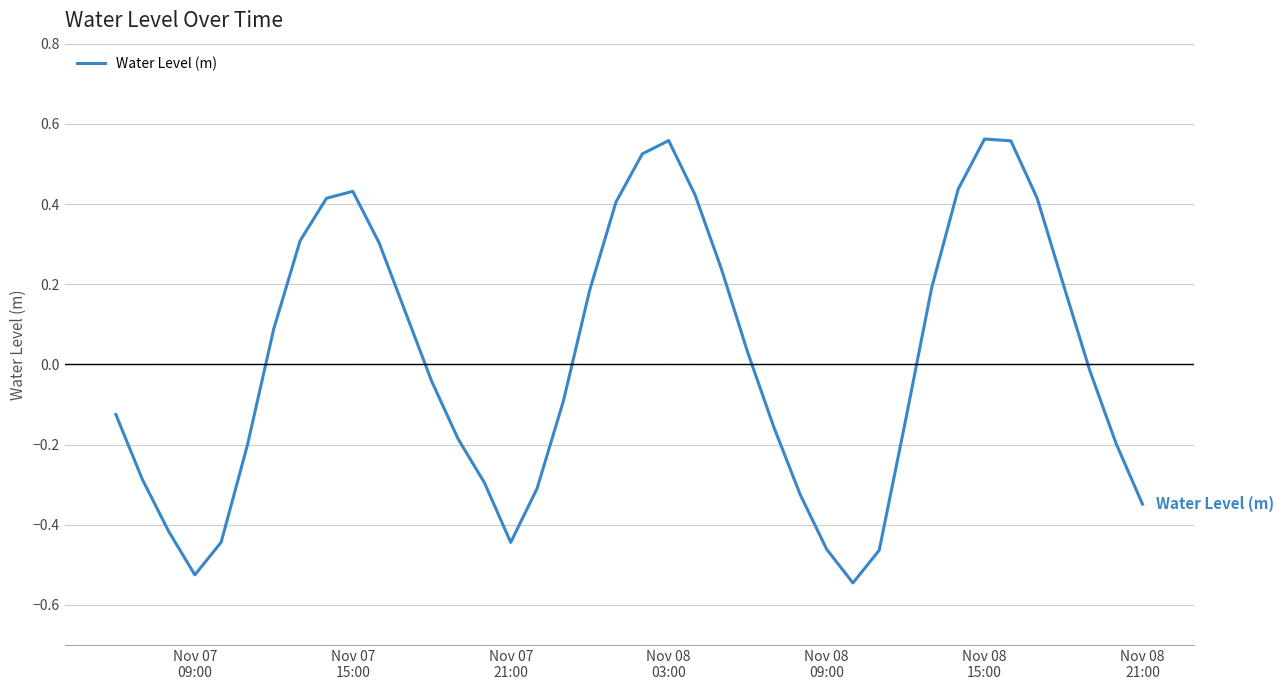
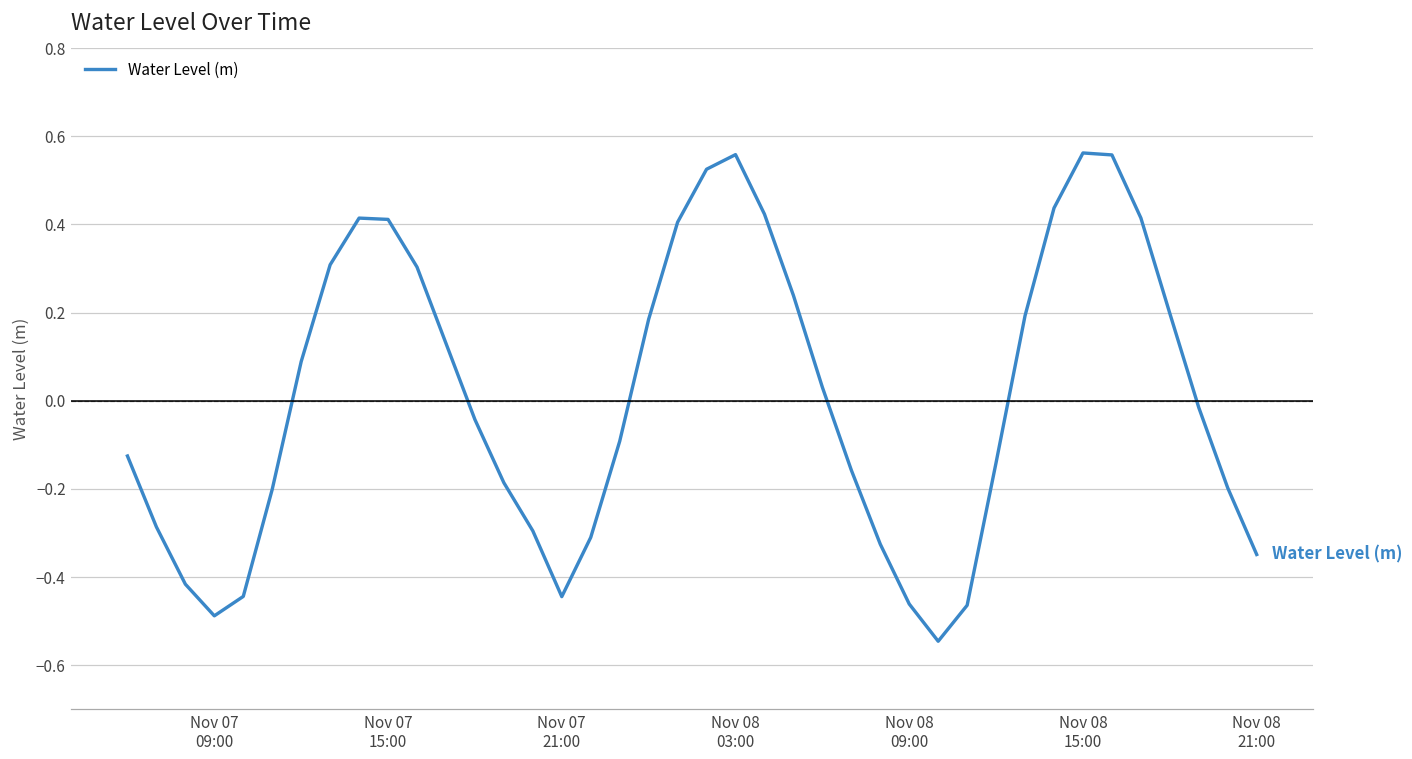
Nov 07 09:00: -0.53 -> -0.49
Nov 07 15:00: 0.43 -> 0.41
